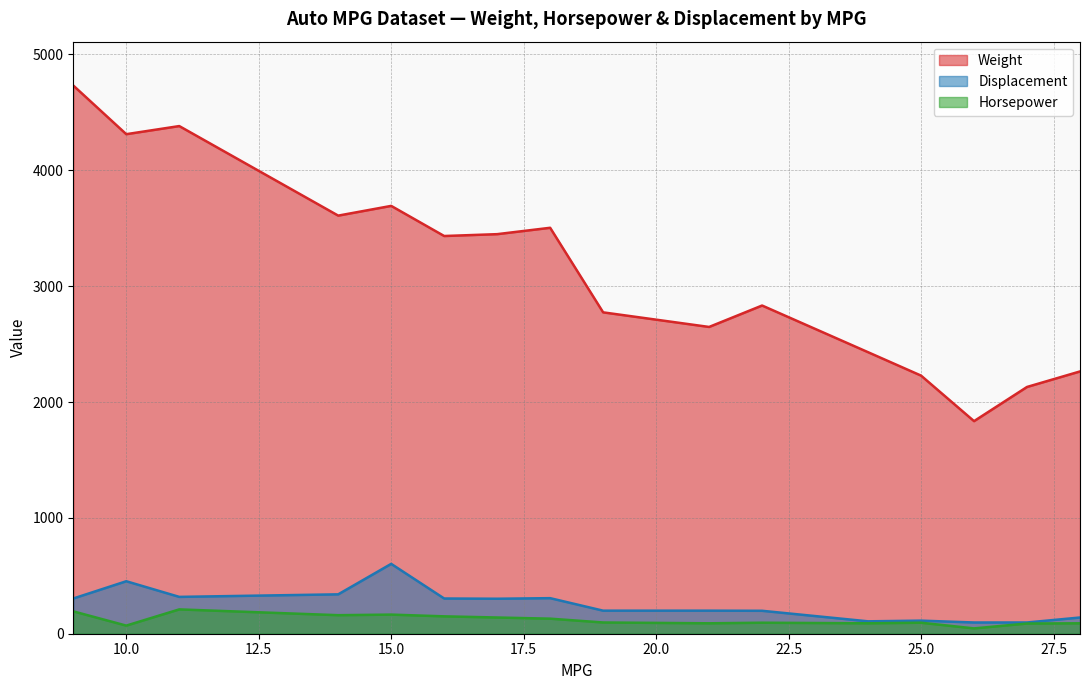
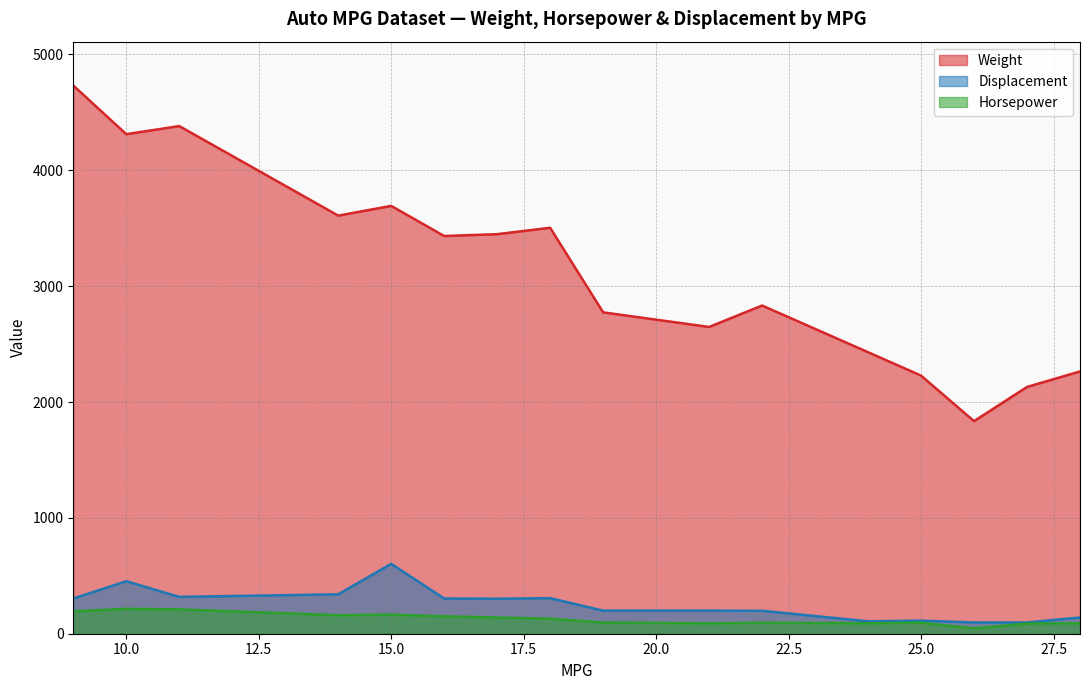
Horsepower, 10.0: 70 -> 220
